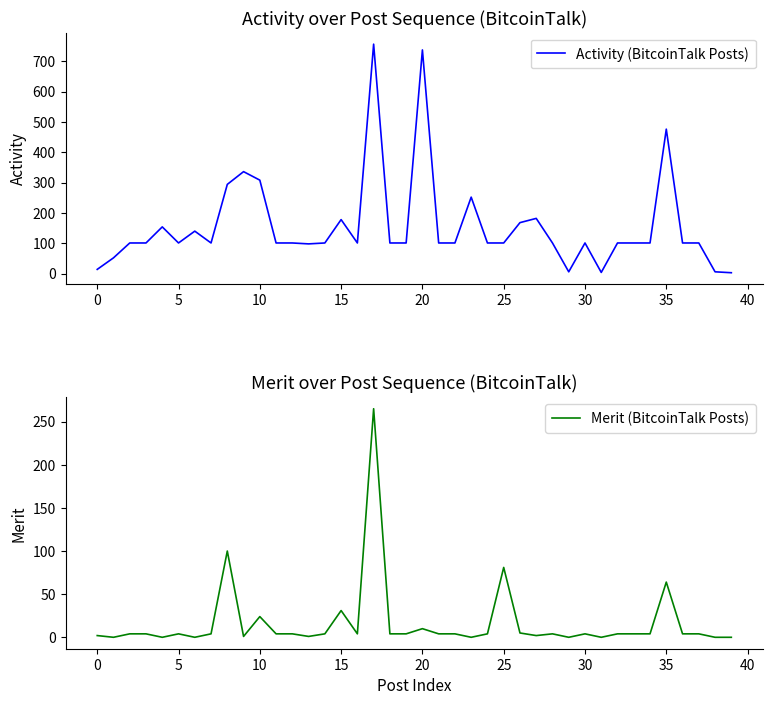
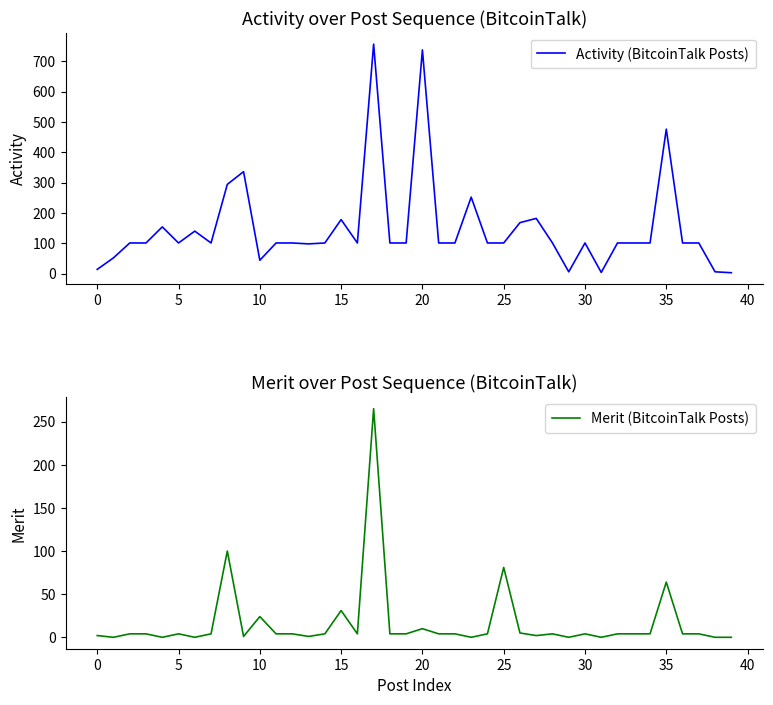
Activity over Post Sequence (BitcoinTalk), 10: 310 -> 40
